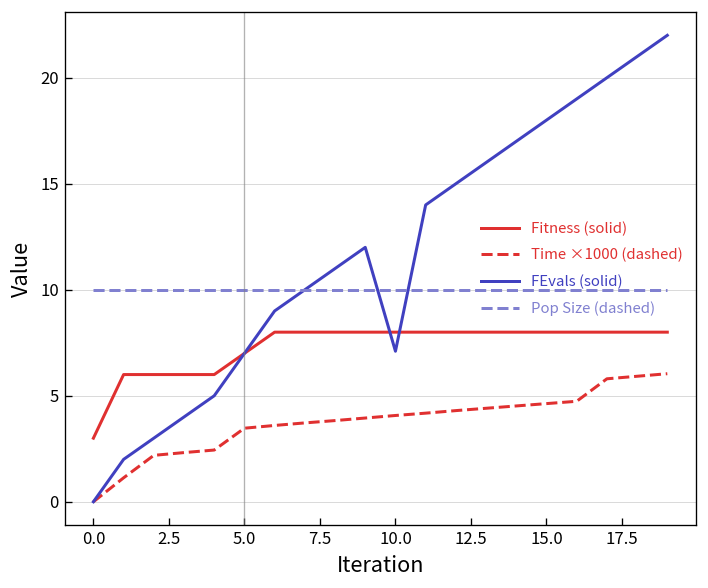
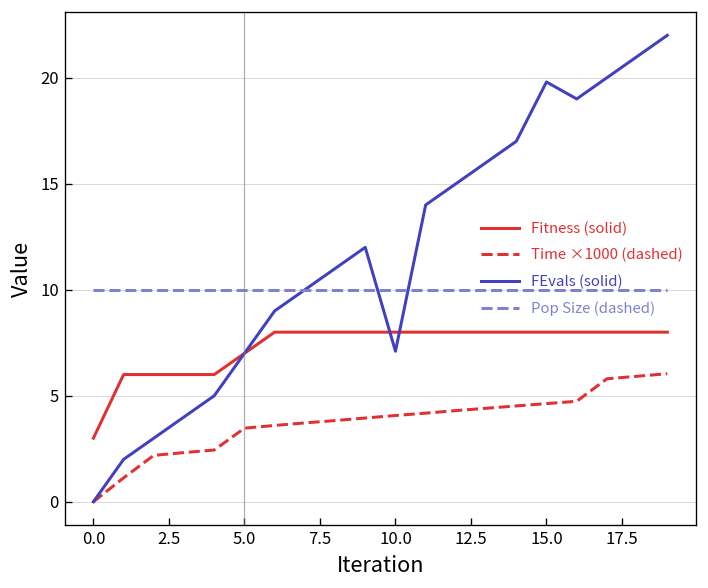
FEvals (solid), 15.0: 18.0 -> 19.8
